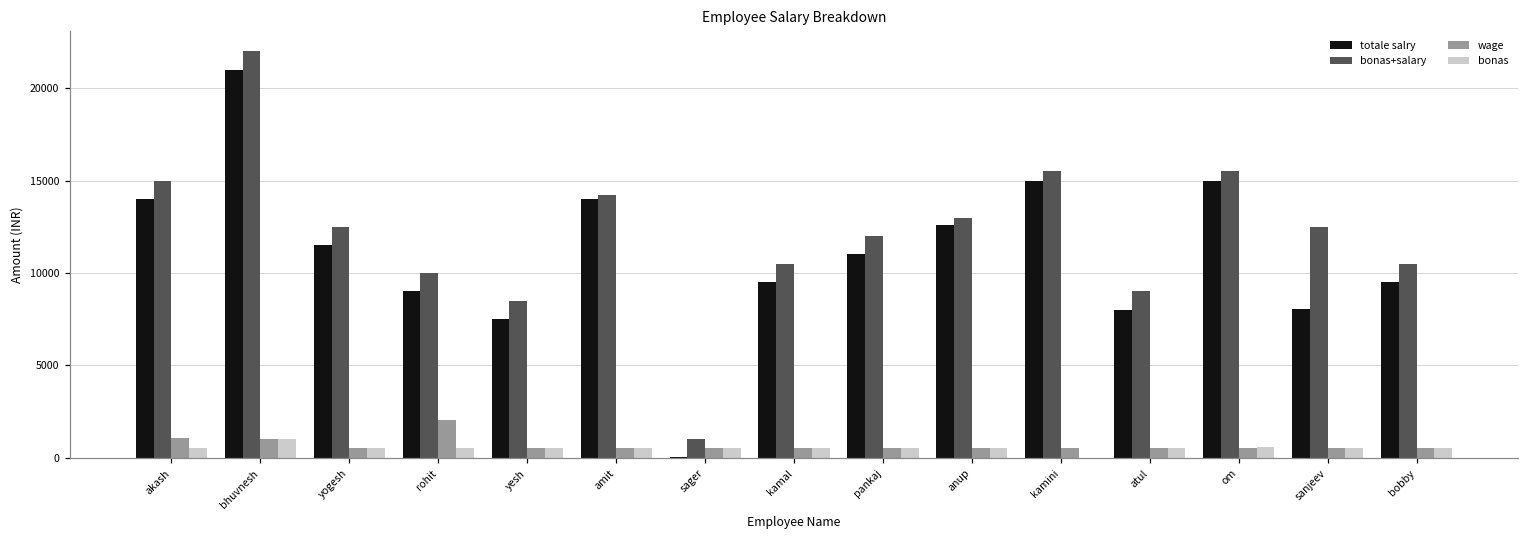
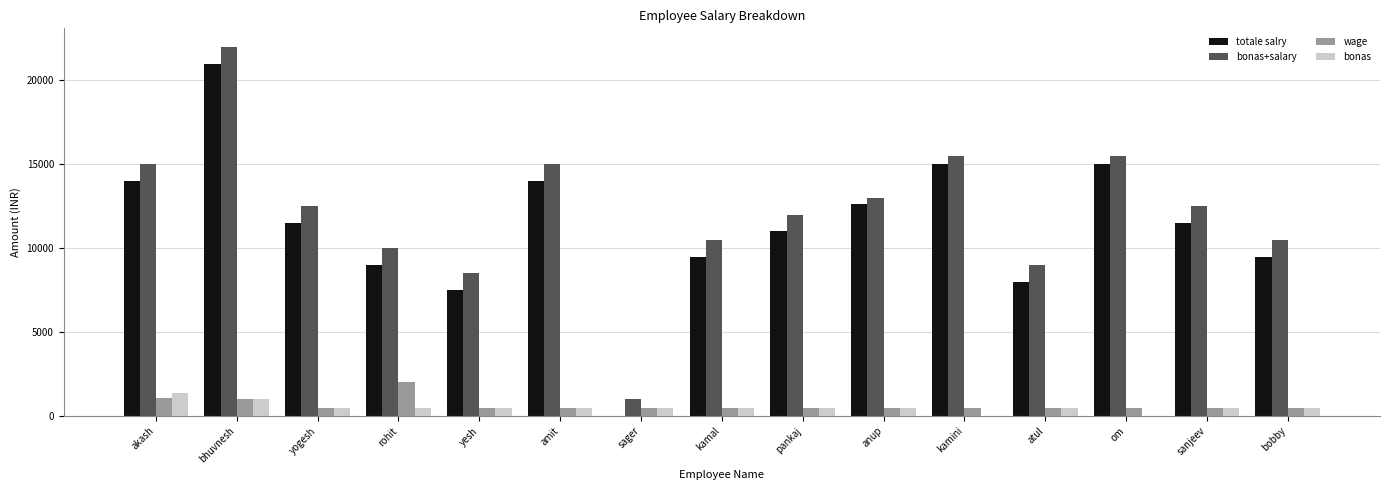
bonas, akash: 500 -> 1300
bonas+salary, amit: 14200 -> 15000
bonas, om: 600 -> 0
totale salry, sanjeev: 8100 -> 11500
